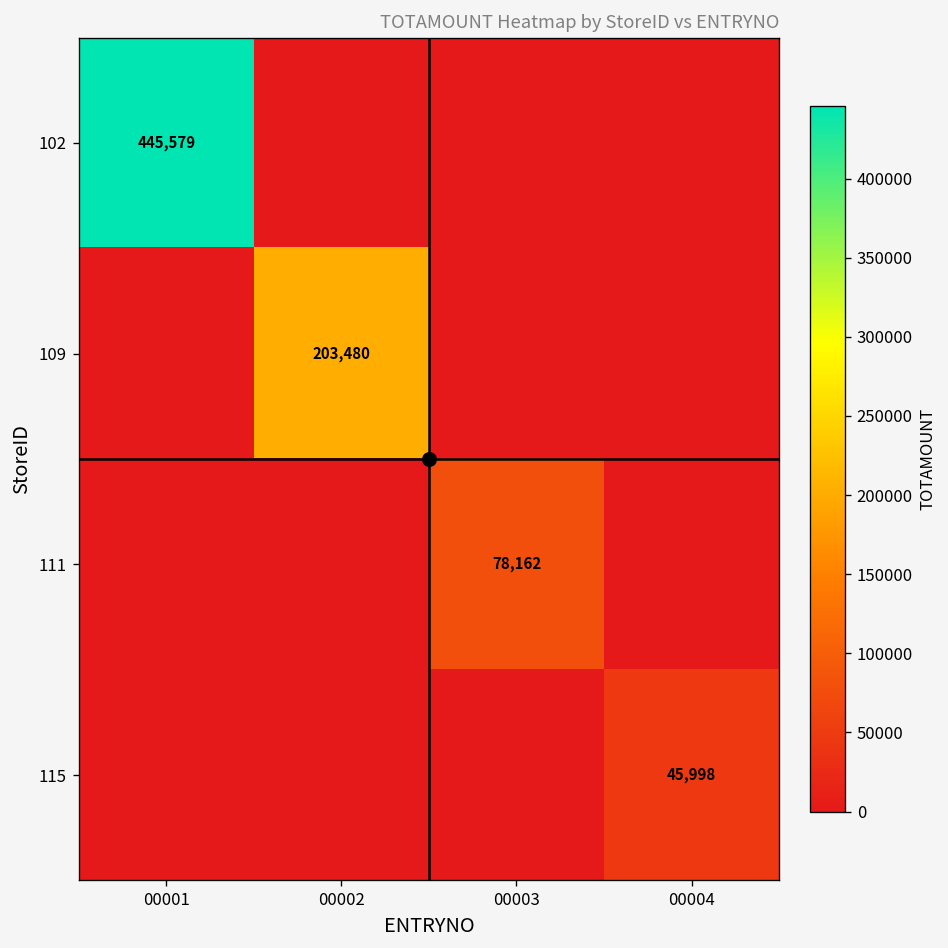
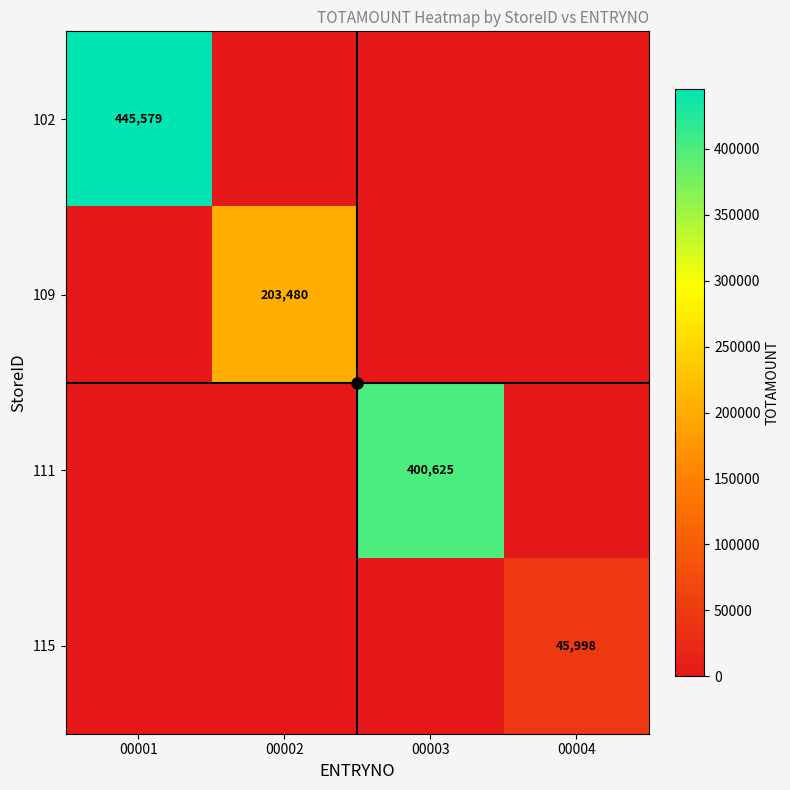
111, 00003: 78,162 -> 400,625
